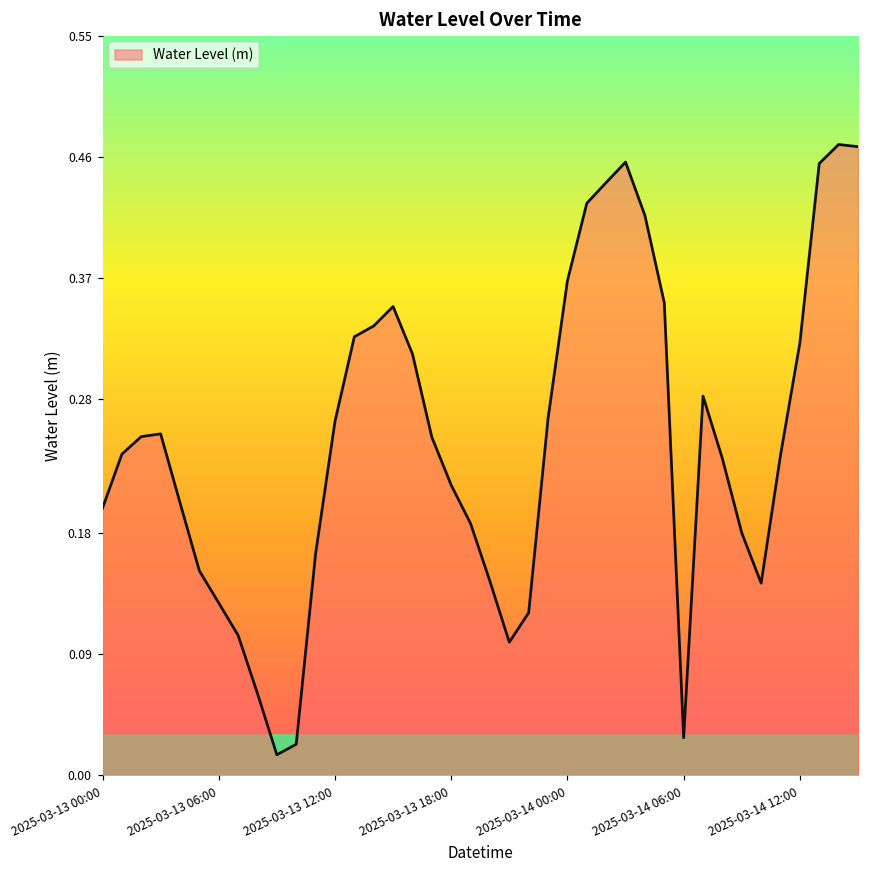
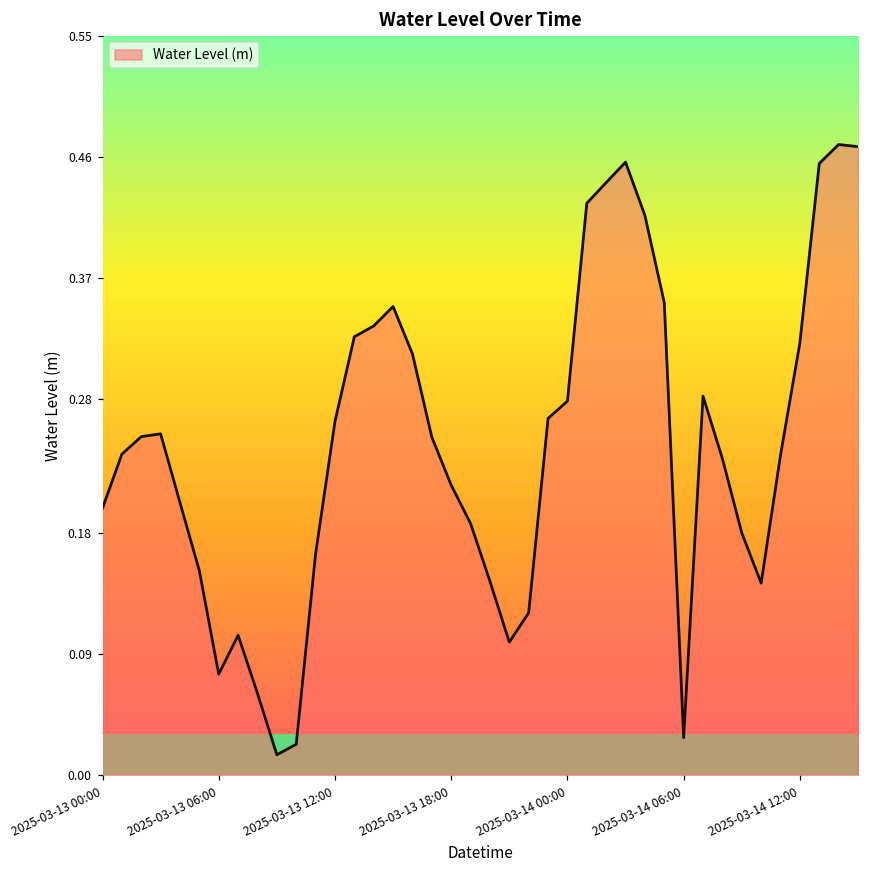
2025-03-13 06:00: 0.128 -> 0.075
2025-03-14 00:00: 0.368 -> 0.278
